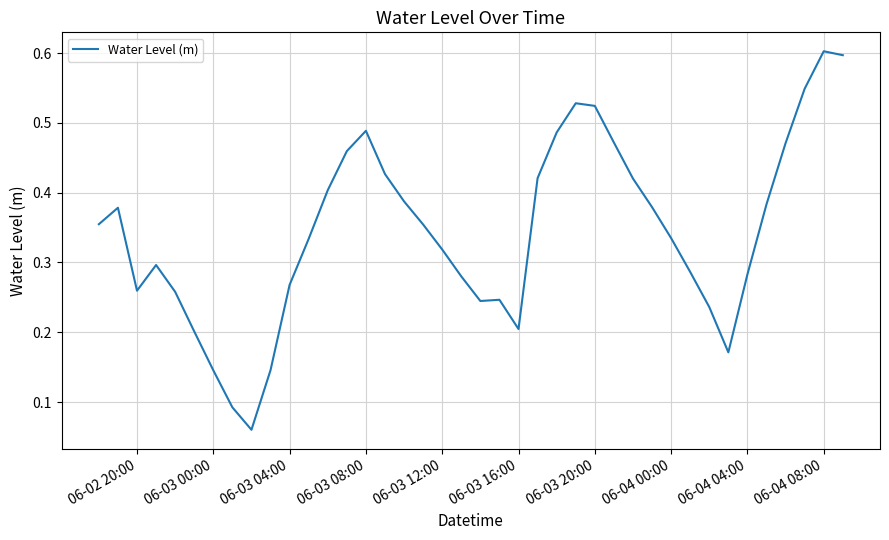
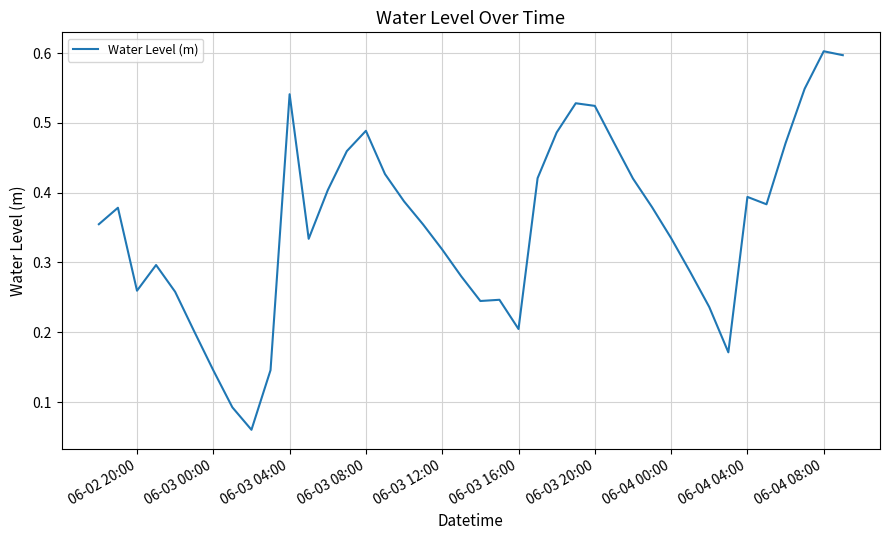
06-03 04:00: 0.27 -> 0.54
06-04 04:00: 0.28 -> 0.39
